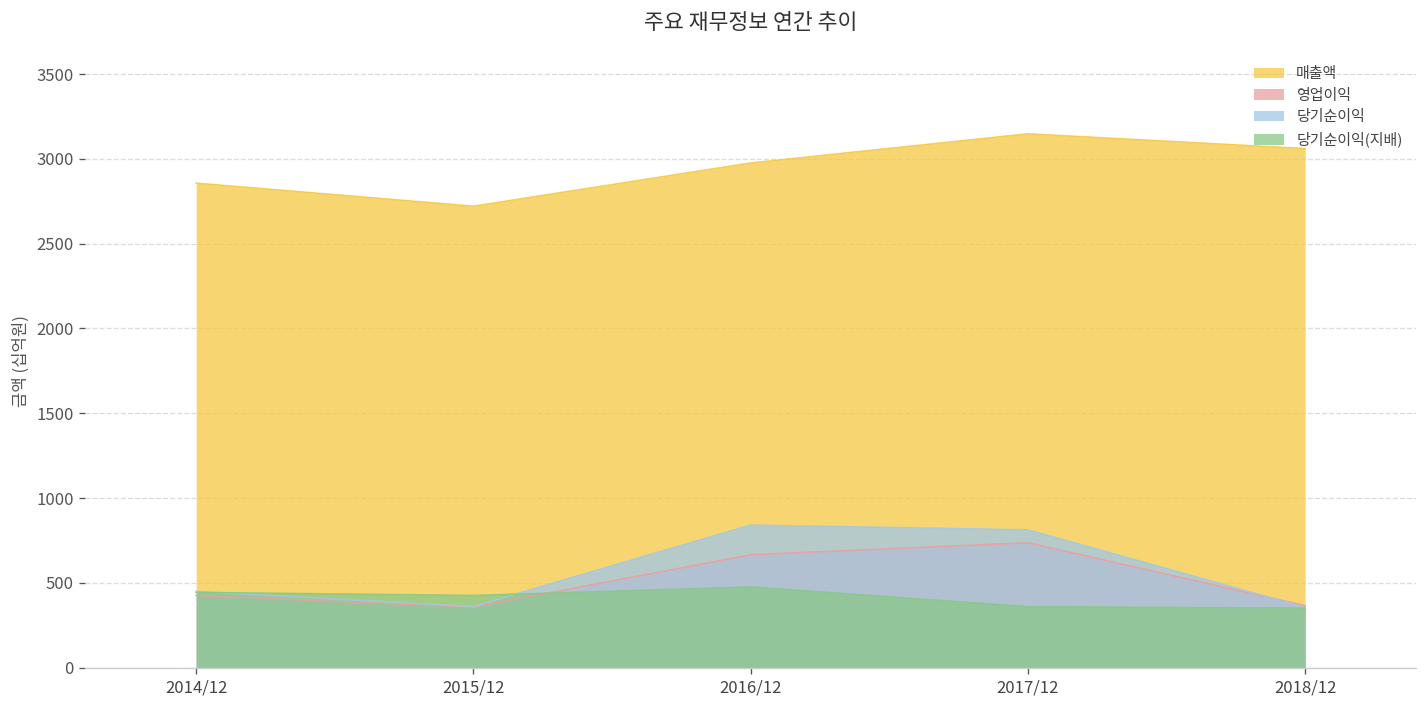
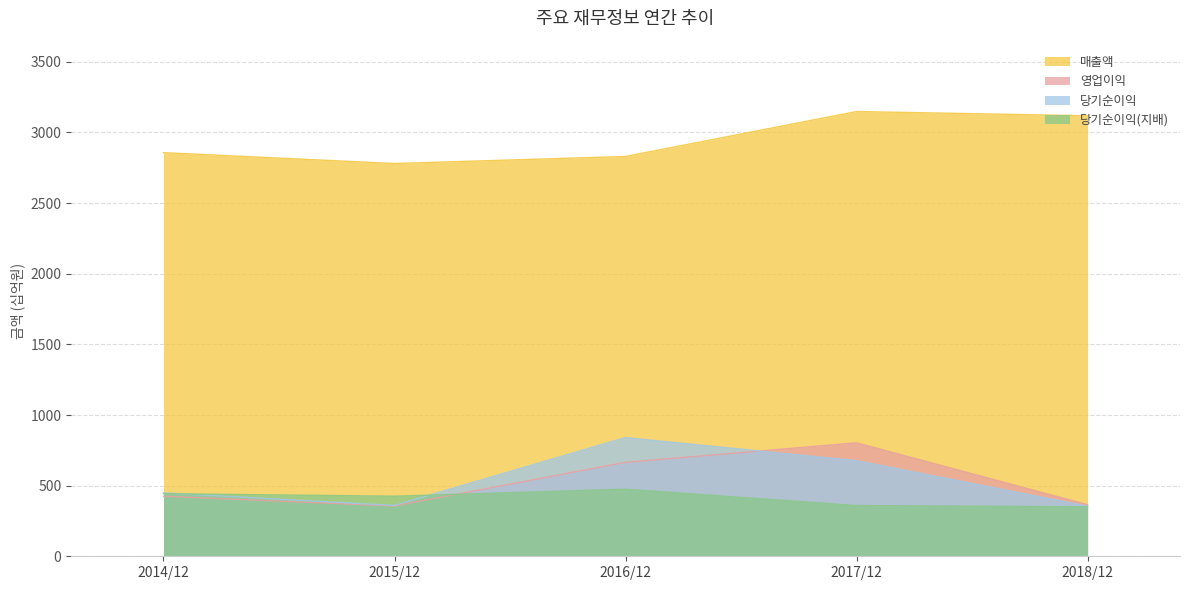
매출액, 2015/12: 2720 -> 2780
매출액, 2016/12: 2980 -> 2830
영업이익, 2017/12: 740 -> 800
당기순이익, 2017/12: 810 -> 680
매출액, 2018/12: 3060 -> 3120
